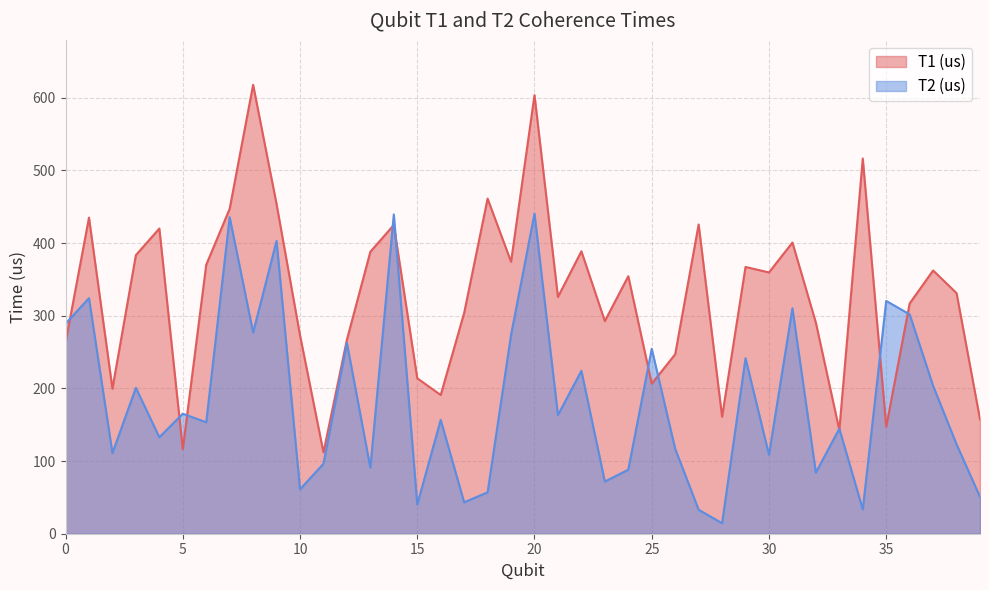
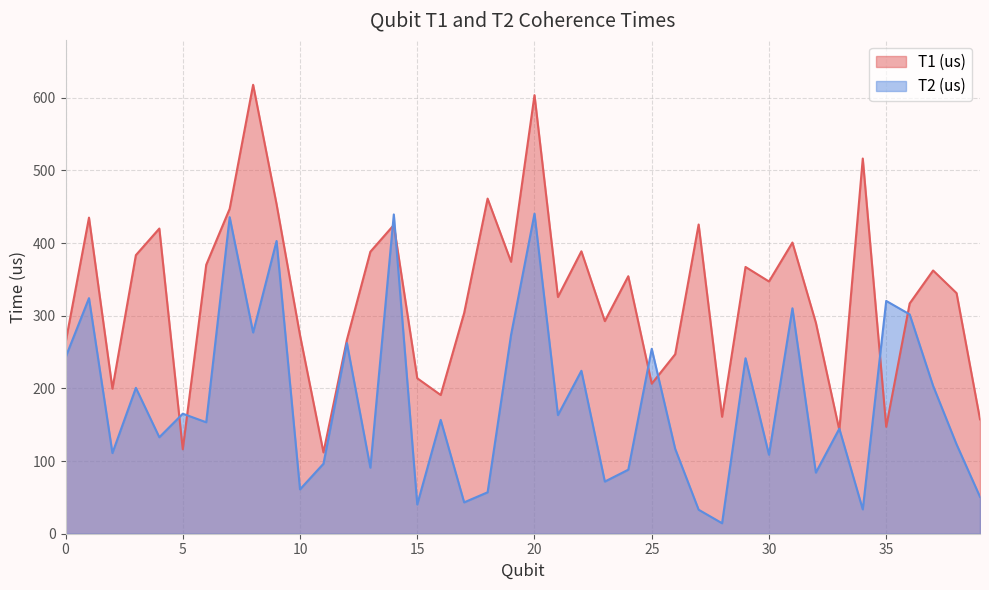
T2 (us), 0: 290 -> 240
T1 (us), 30: 360 -> 350
